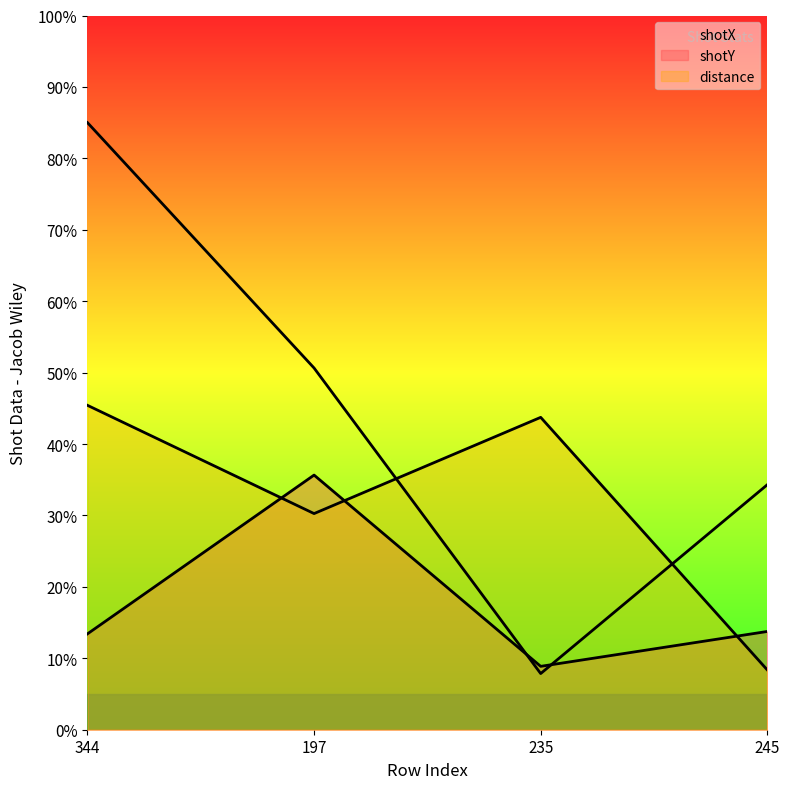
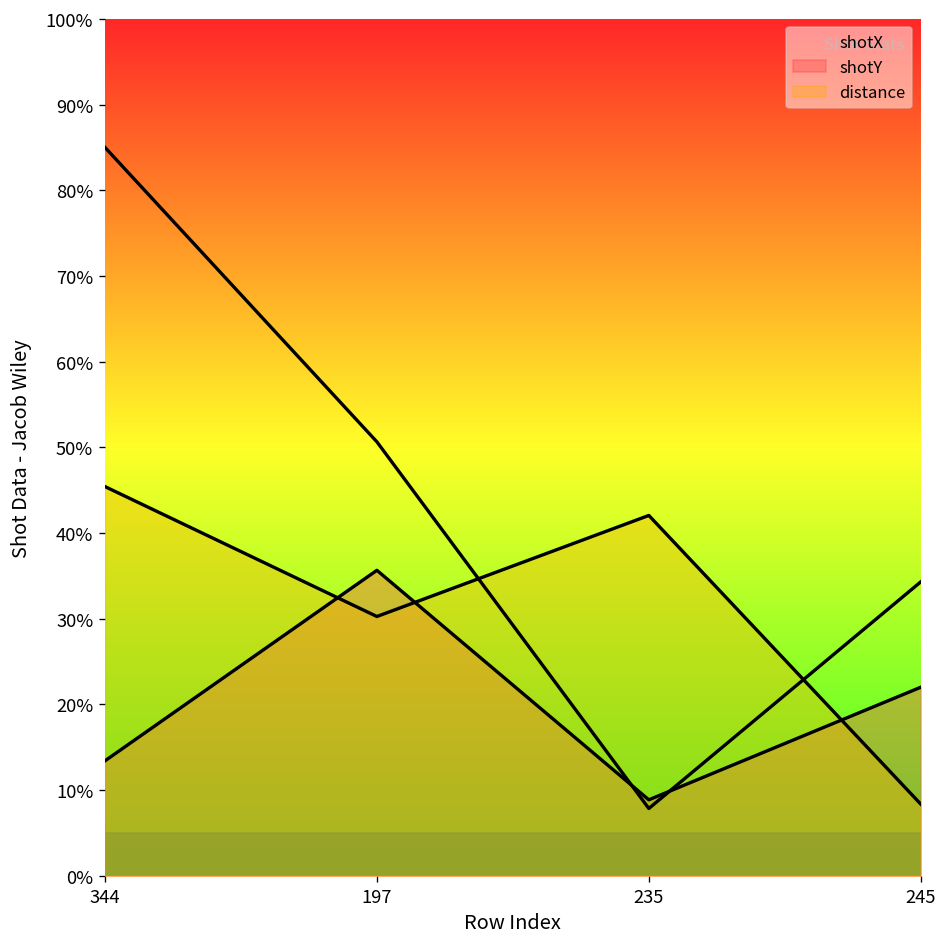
distance, 235: 44% -> 42%
shotY, 245: 14% -> 22%
